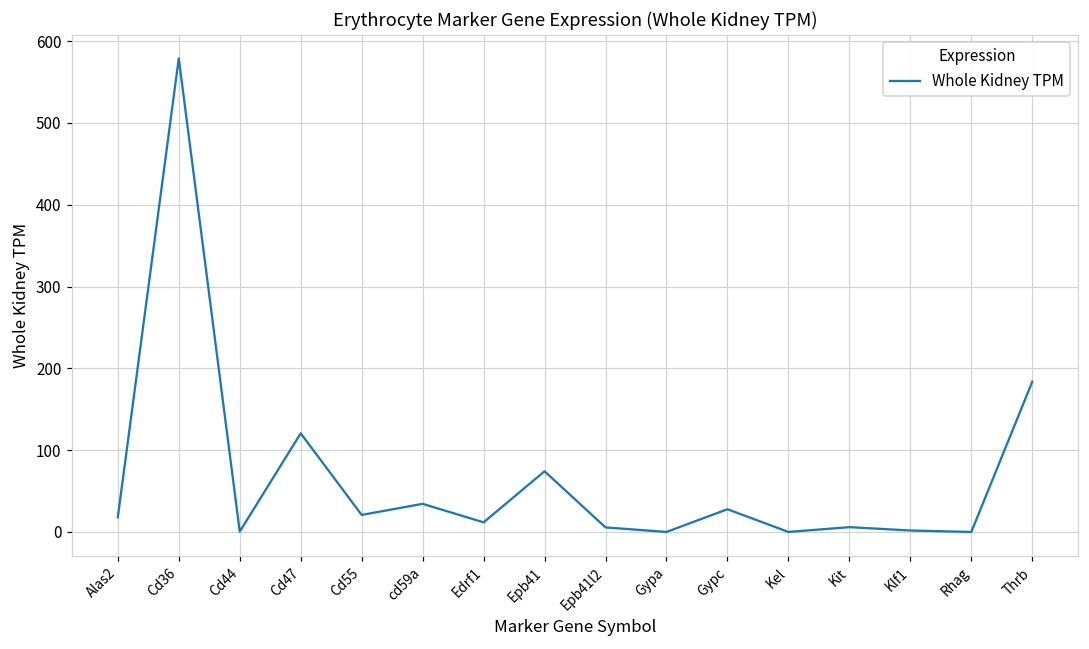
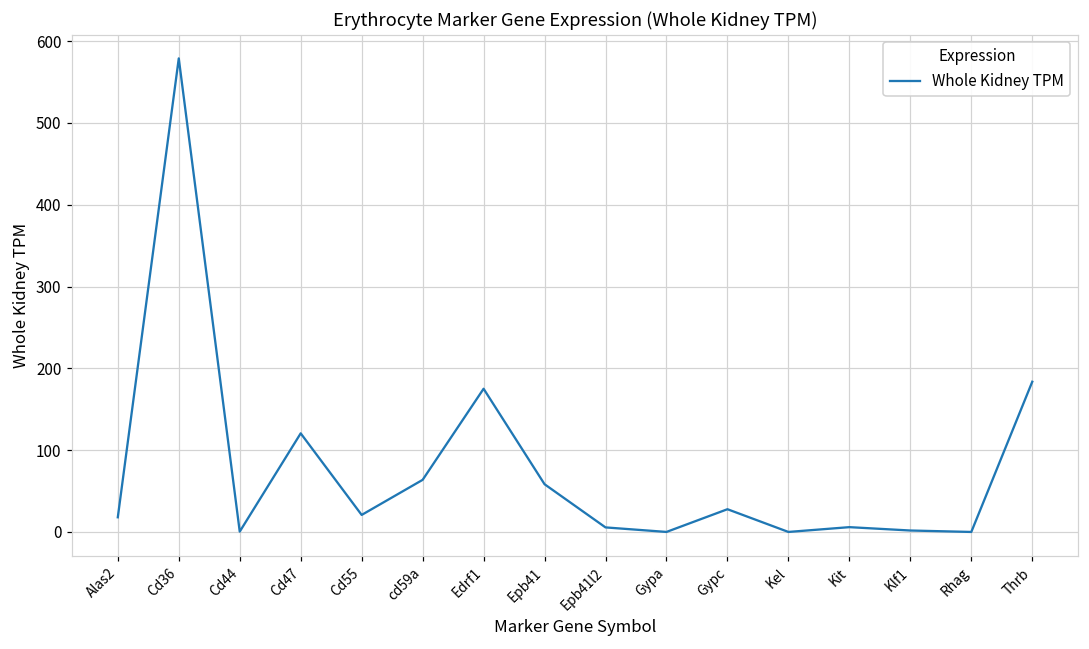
cd59a: 30 -> 60
Edrf1: 10 -> 180
Epb41: 70 -> 60
